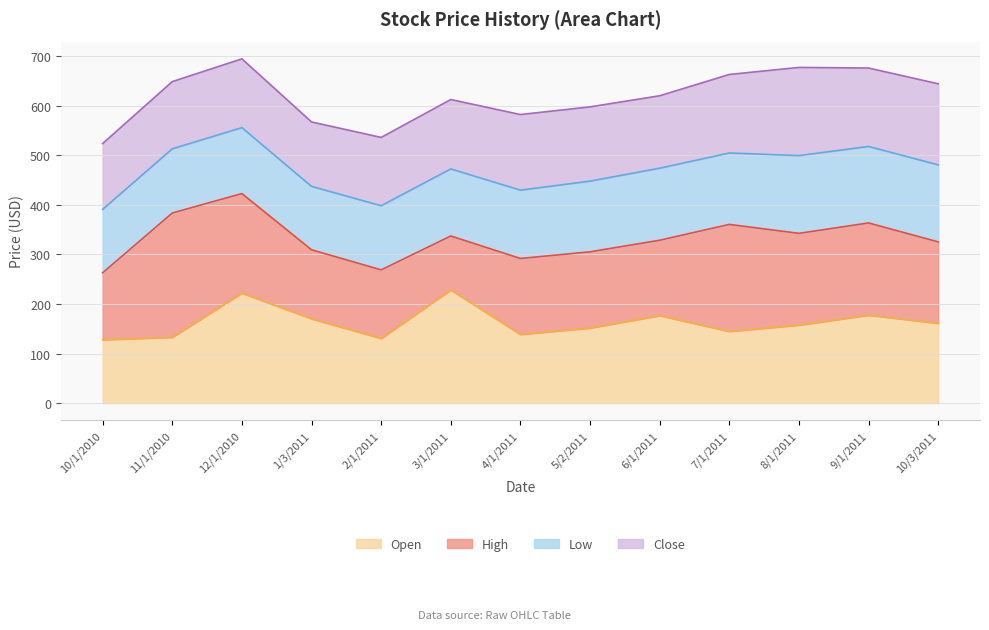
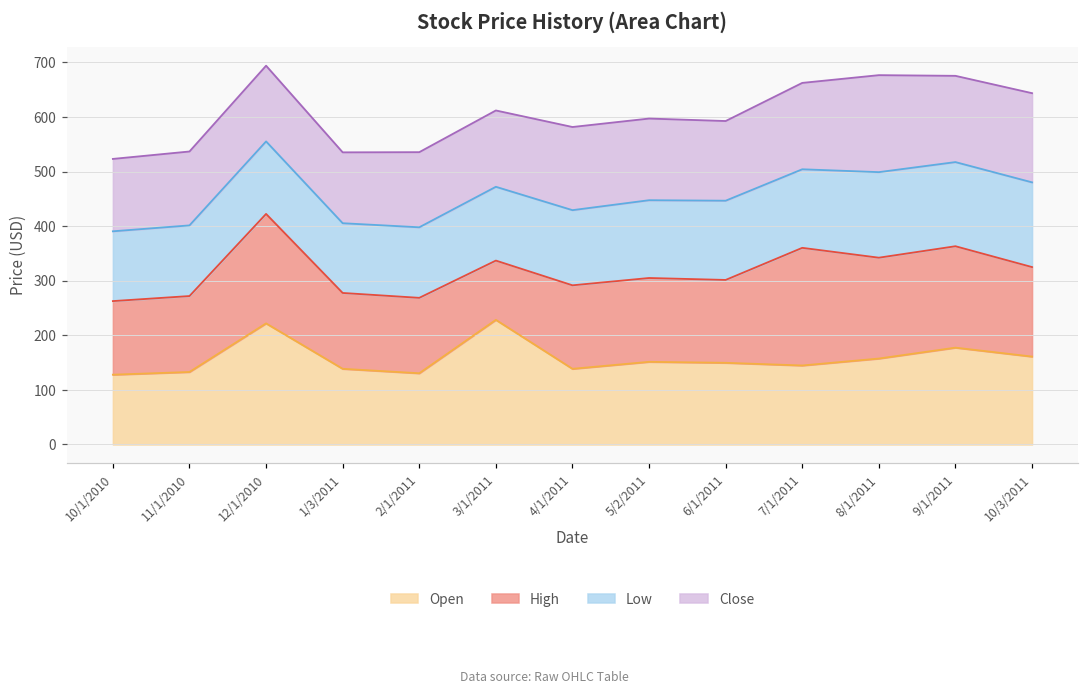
High, 11/1/2010: 250 -> 140
Open, 1/3/2011: 170 -> 140
Open, 6/1/2011: 180 -> 150
